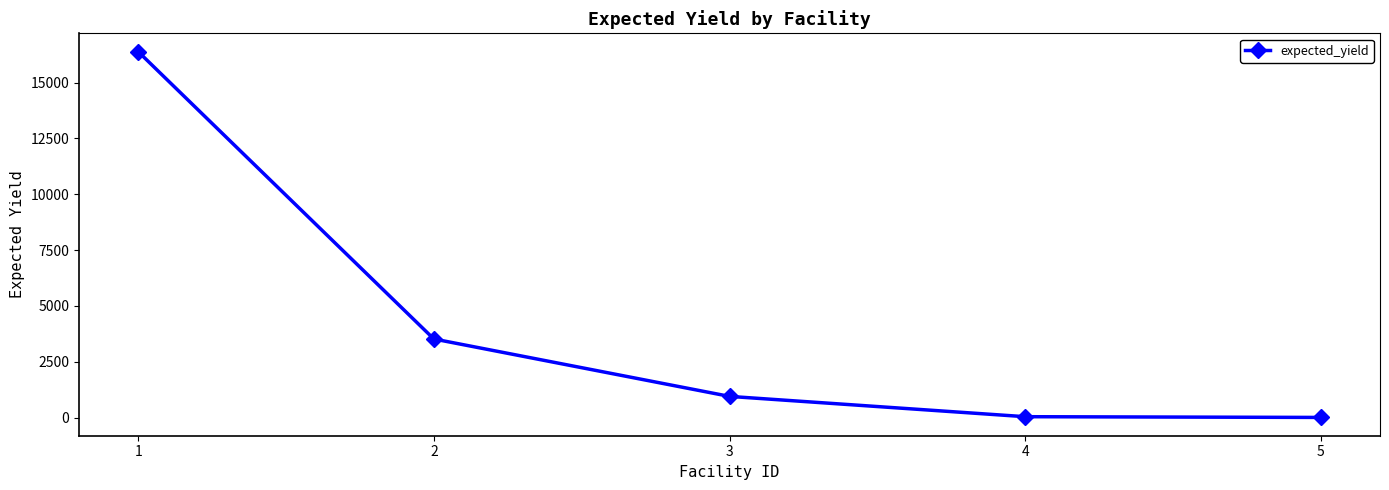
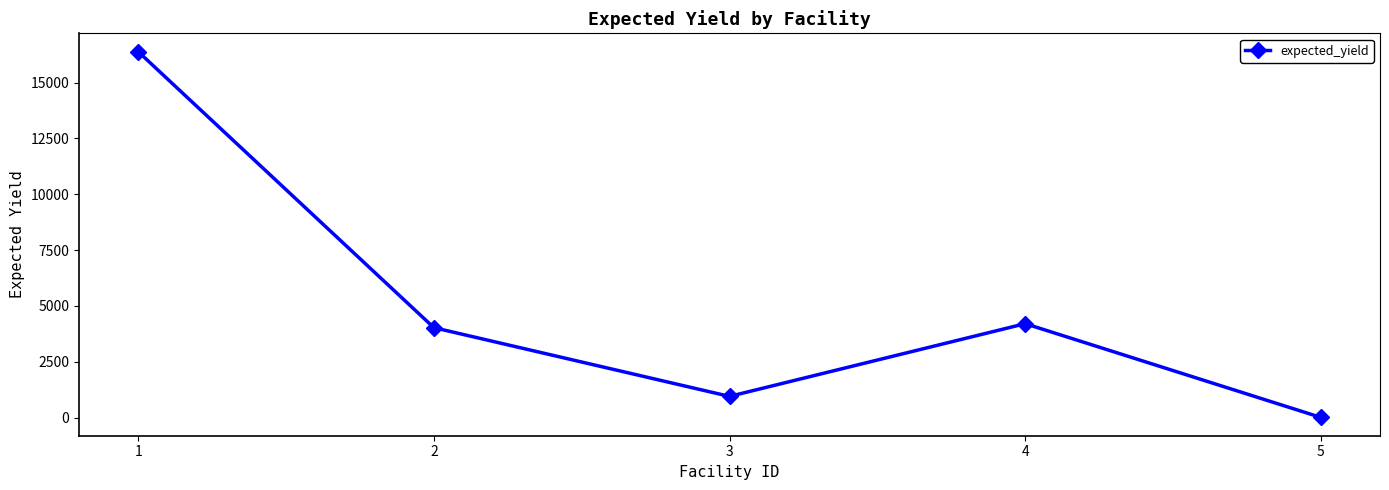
2: 3500 -> 4000
4: 0 -> 4200
